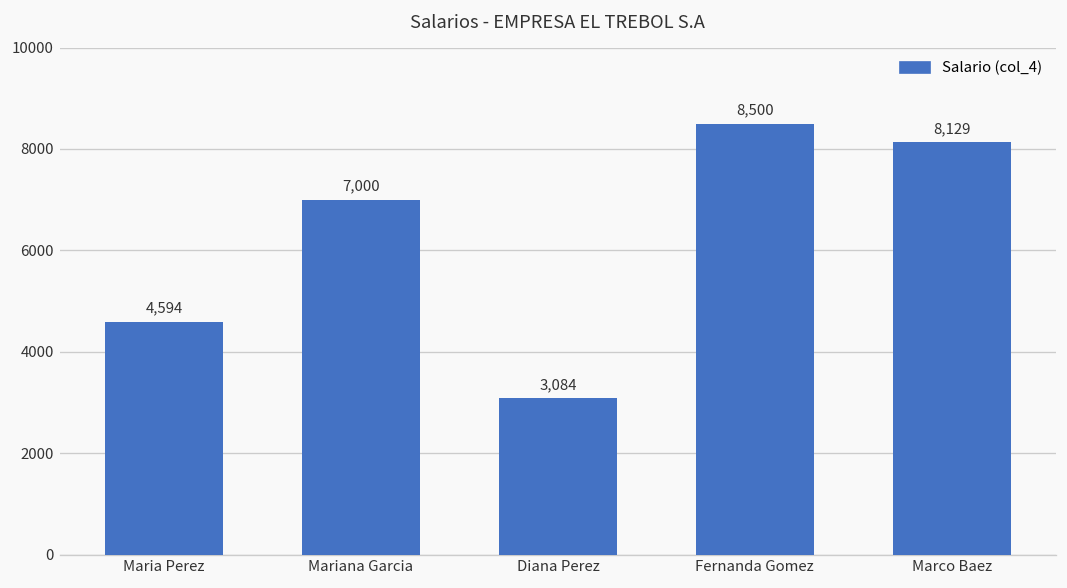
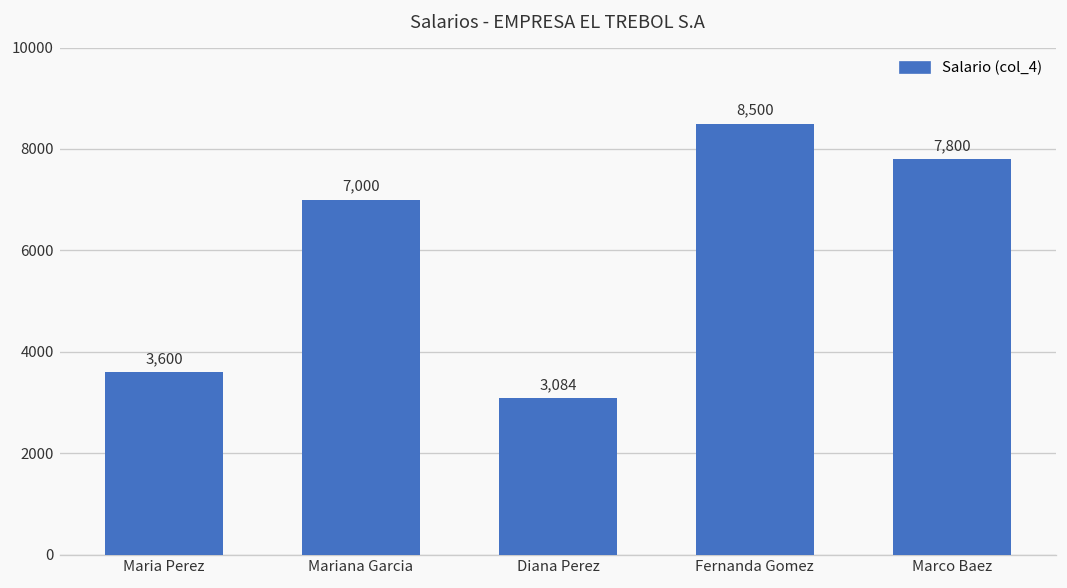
Maria Perez: 4,594 -> 3,600
Marco Baez: 8,129 -> 7,800
